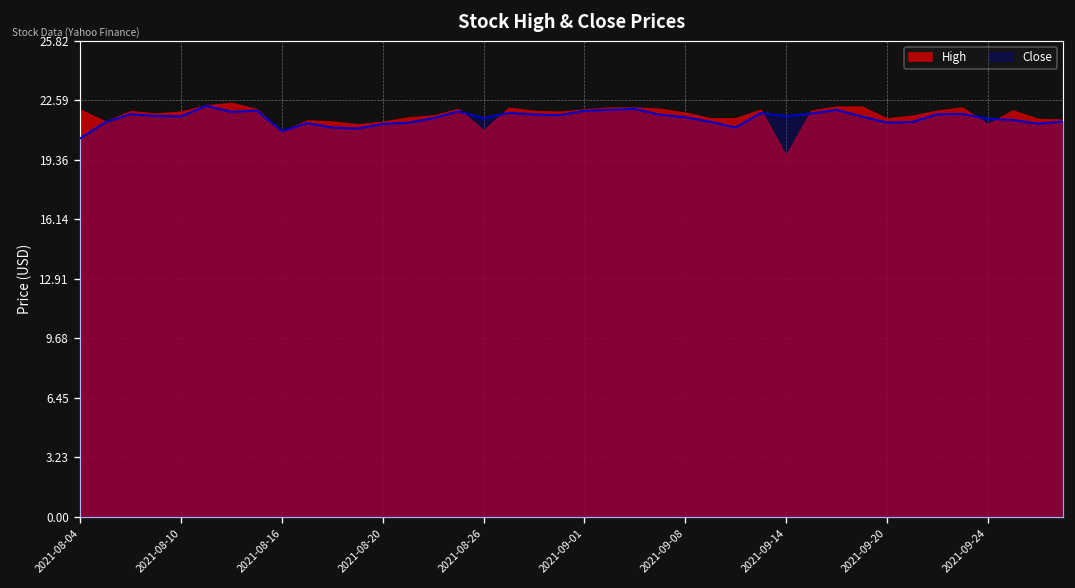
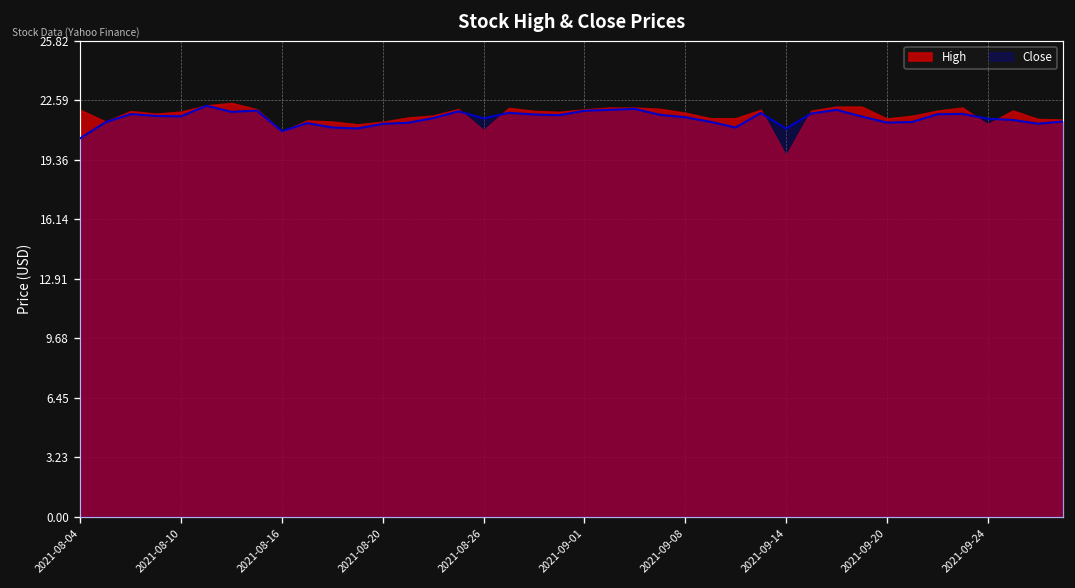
Close, 2021-09-14: 21.7 -> 21.1
